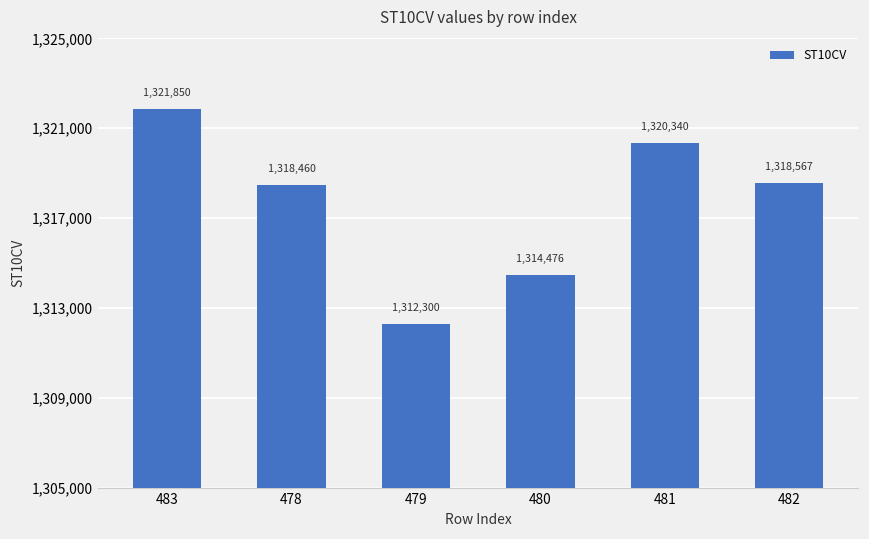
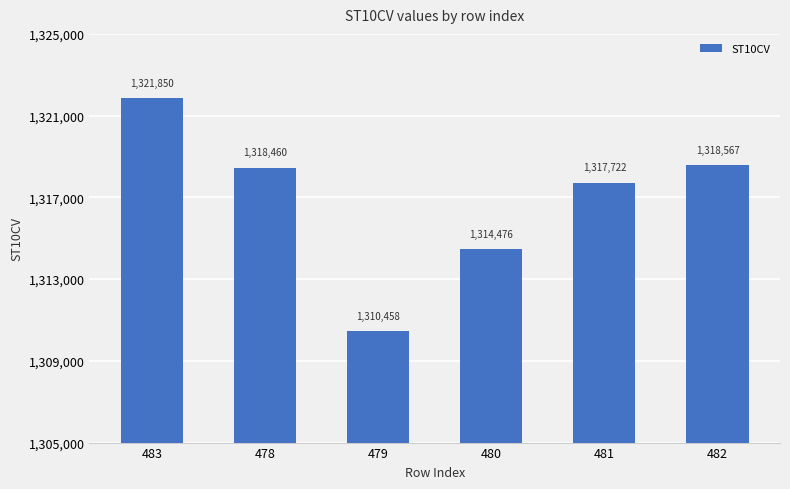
479: 1,312,300 -> 1,310,458
481: 1,320,340 -> 1,317,722
